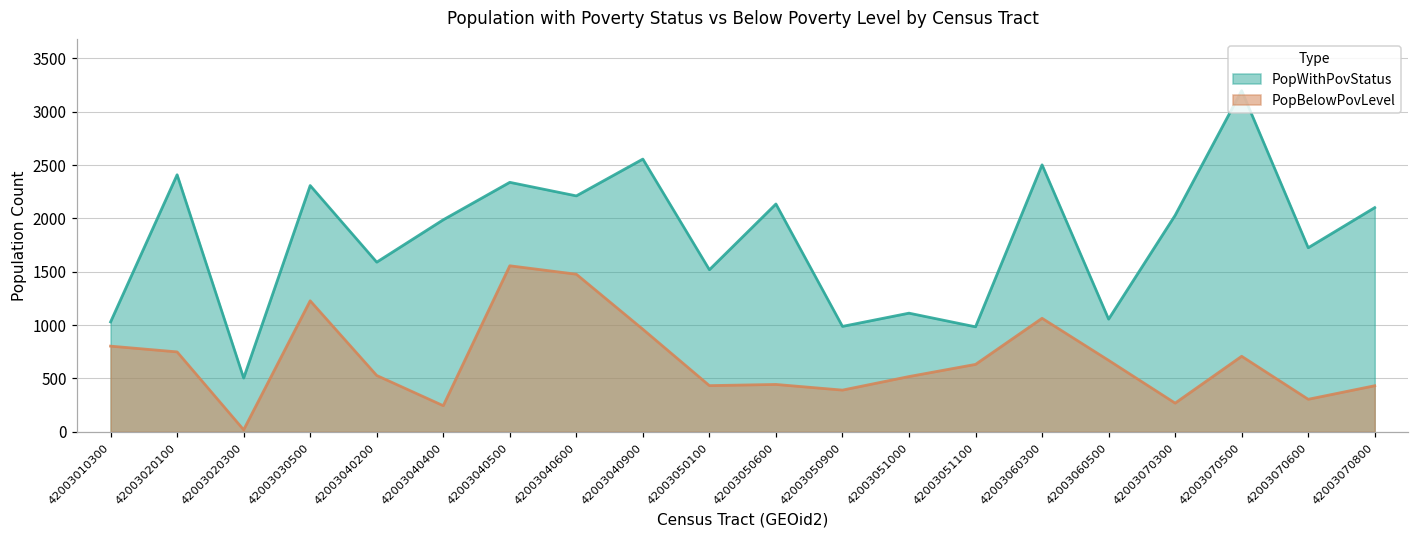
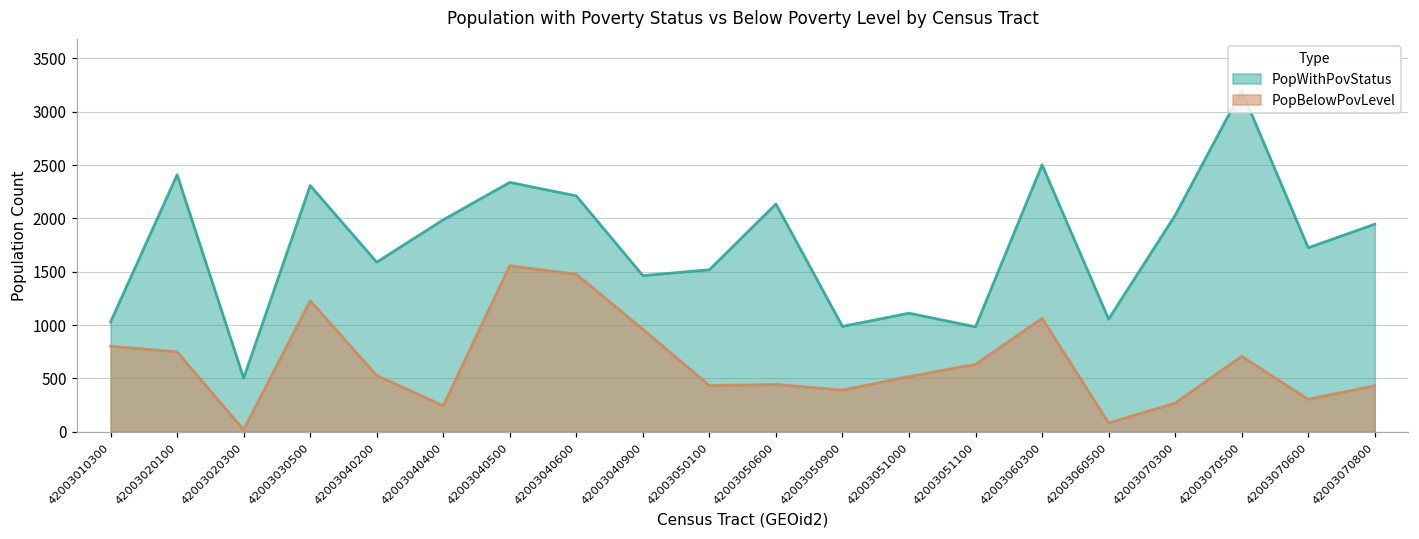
PopWithPovStatus, 42003040900: 2600 -> 1500
PopBelowPovLevel, 42003060500: 700 -> 100
PopWithPovStatus, 42003070800: 2100 -> 1900
